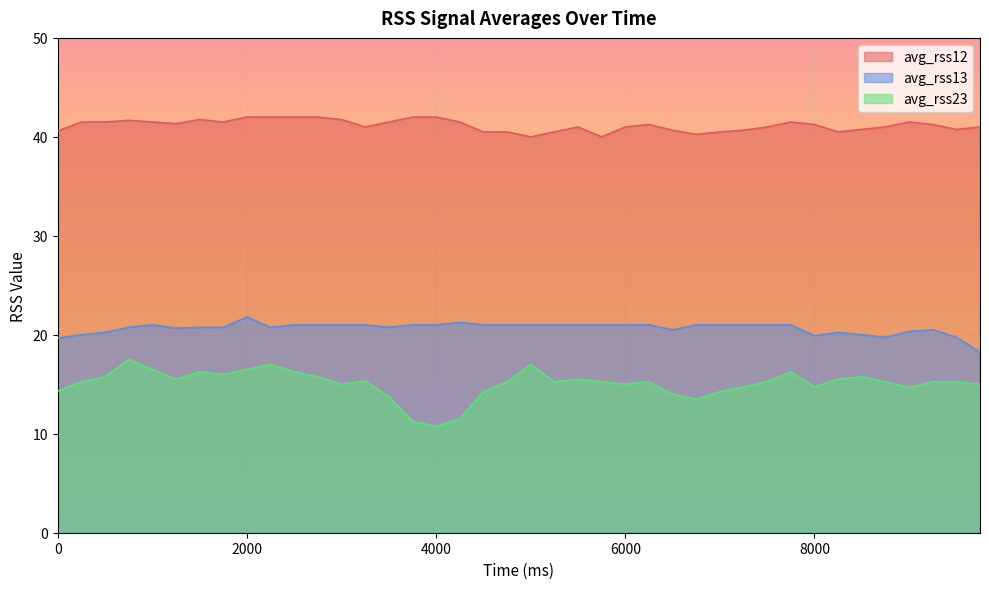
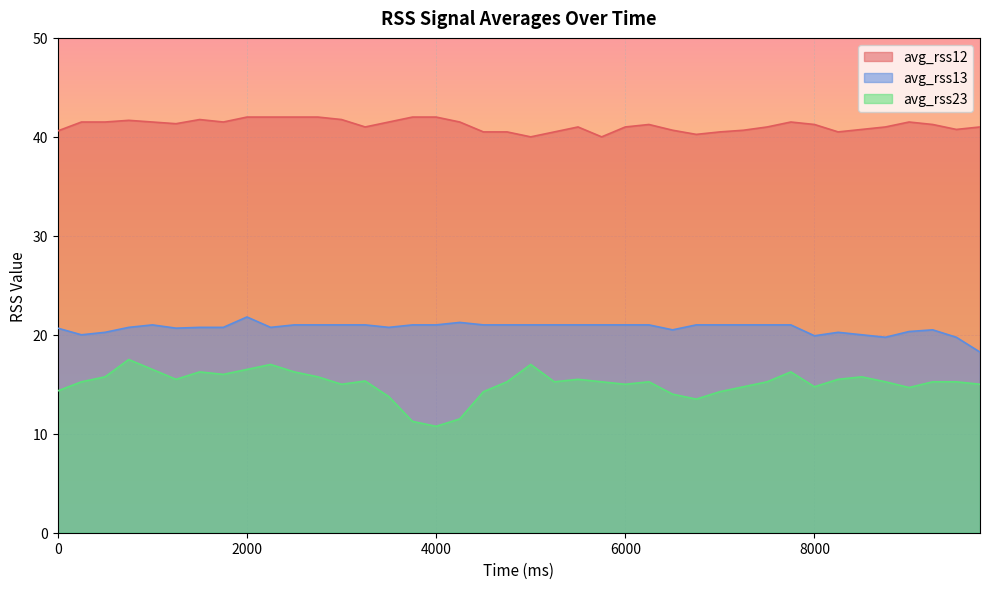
avg_rss13, 0: 20 -> 21
